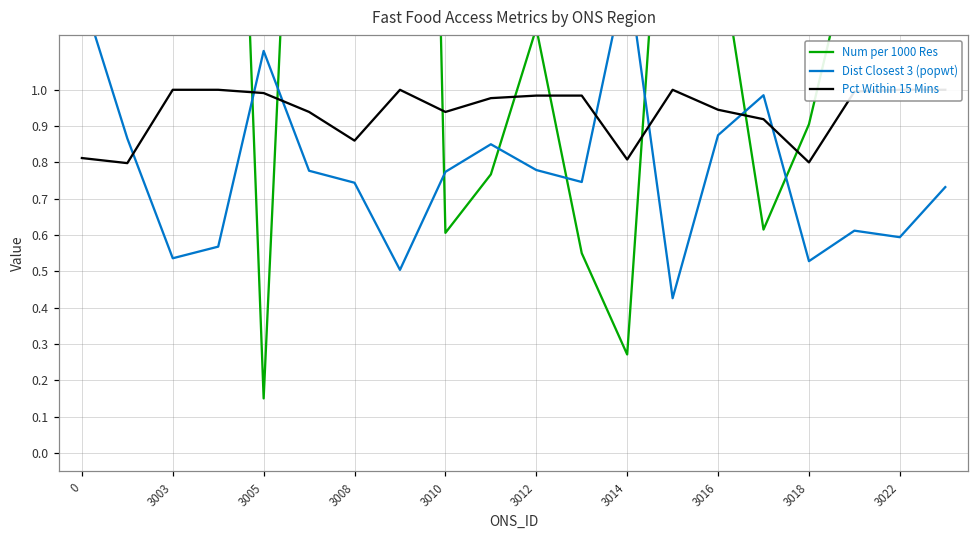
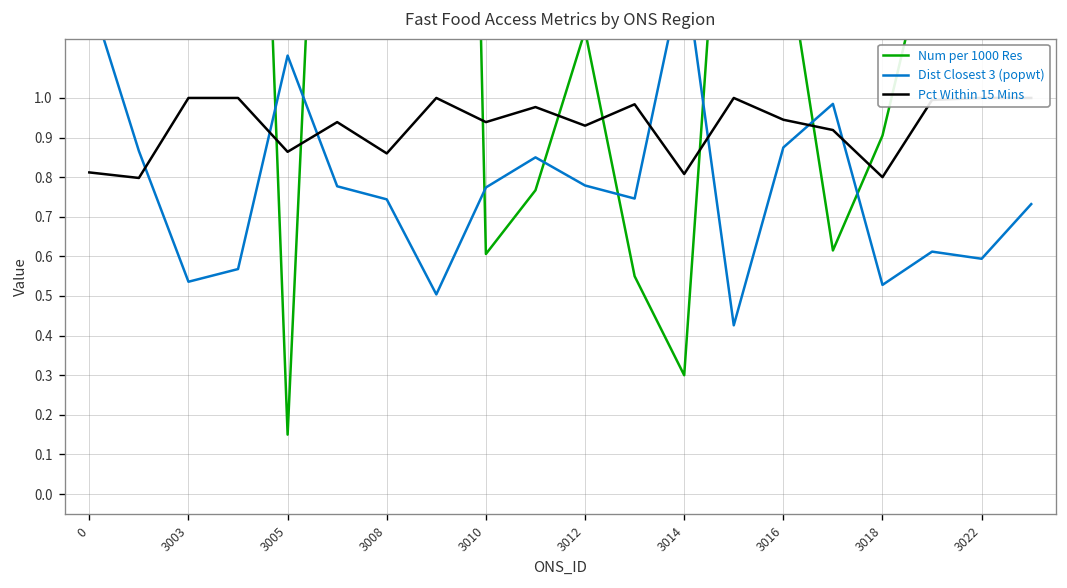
Pct Within 15 Mins, 3005: 0.99 -> 0.86
Pct Within 15 Mins, 3012: 0.98 -> 0.93
Num per 1000 Res, 3014: 0.27 -> 0.30
